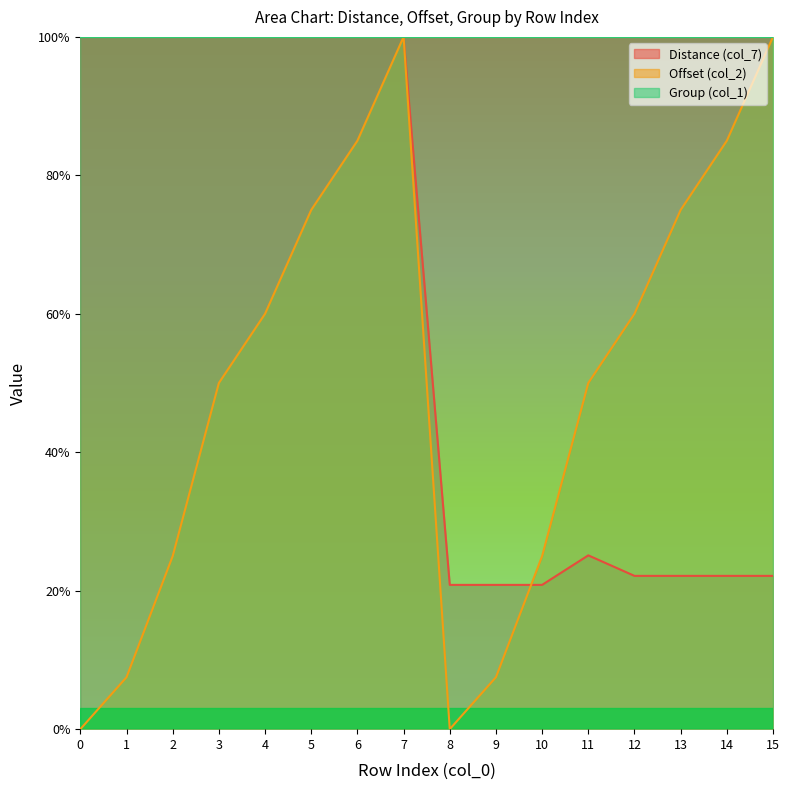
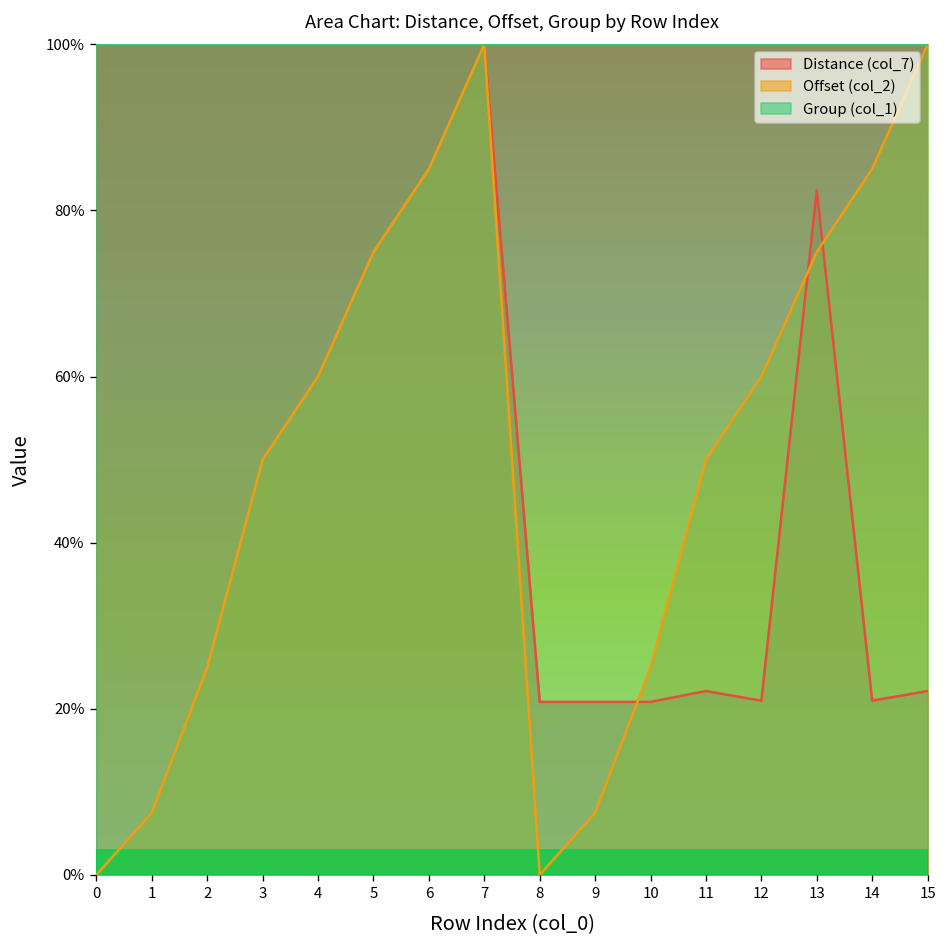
Distance (col_7), 11: 25% -> 22%
Distance (col_7), 12: 22% -> 21%
Distance (col_7), 13: 22% -> 82%
Distance (col_7), 14: 22% -> 21%
